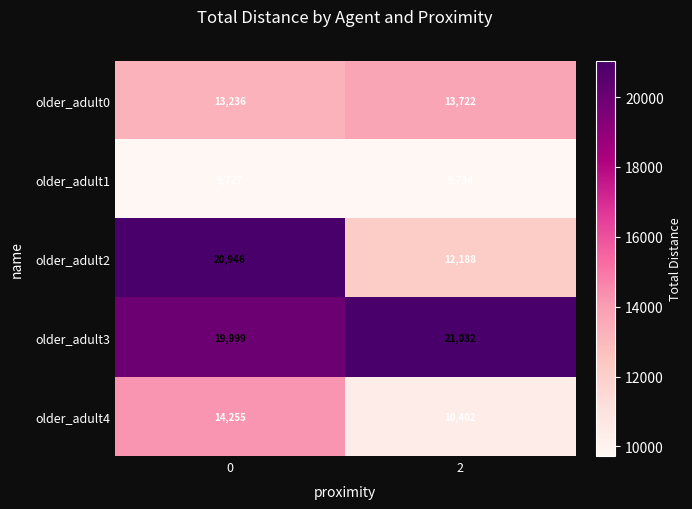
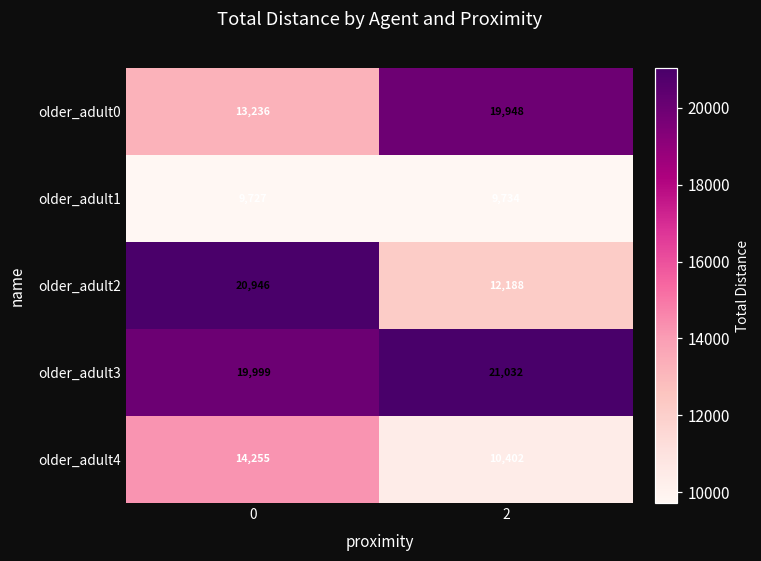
older_adult0, 2: 13,722 -> 19,948
